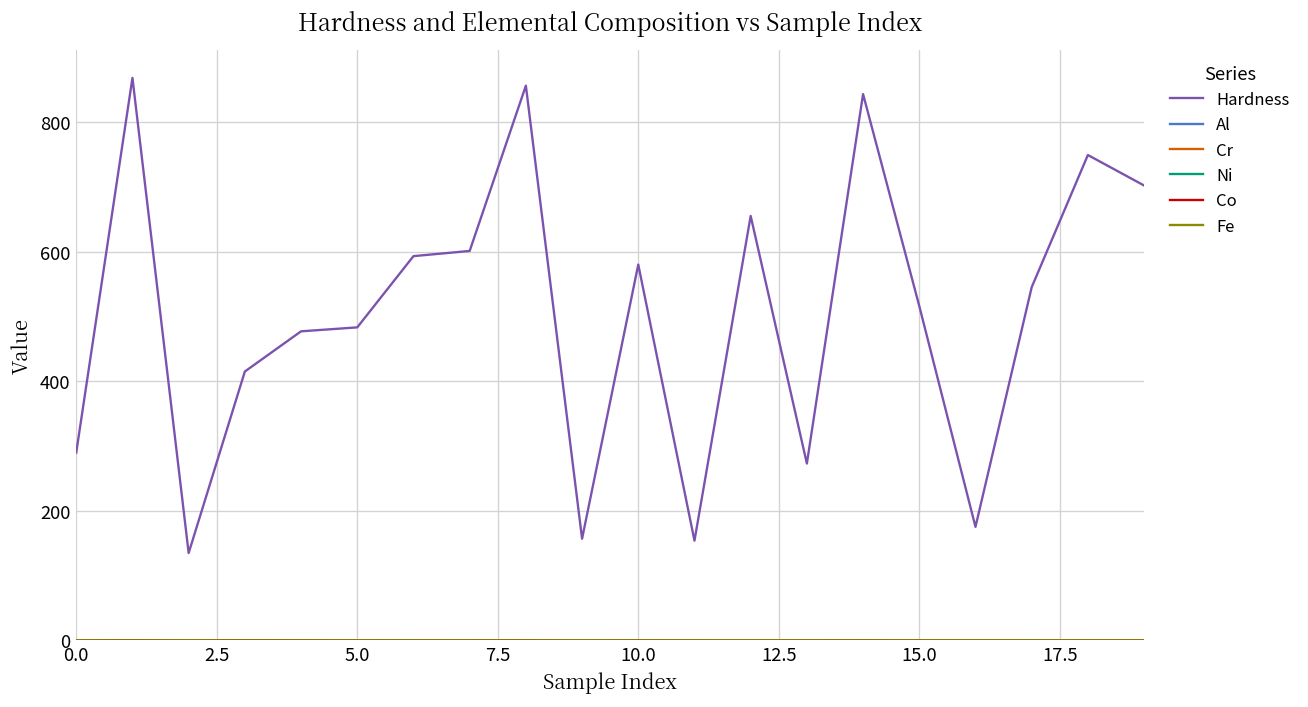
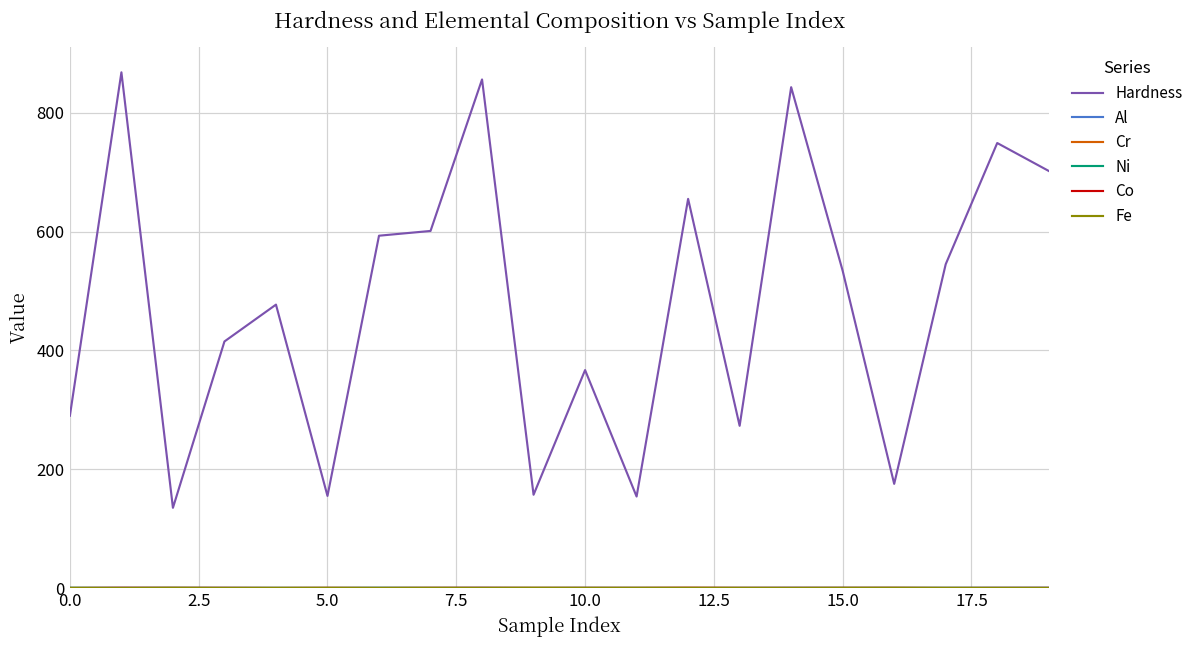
Hardness, 5.0: 480 -> 160
Hardness, 10.0: 580 -> 370
Hardness, 15.0: 520 -> 530
